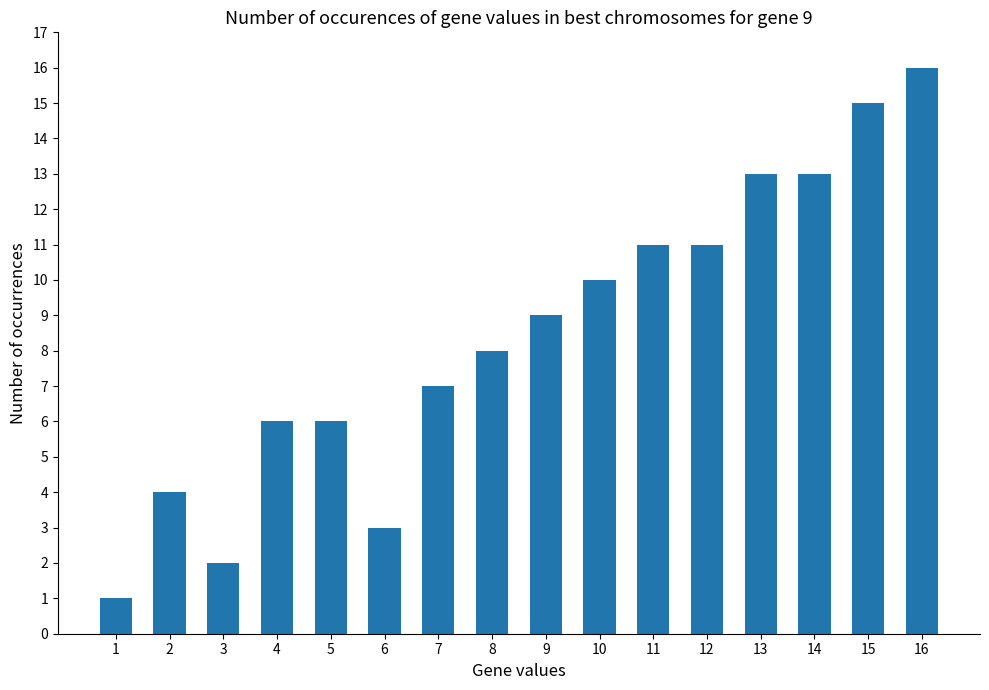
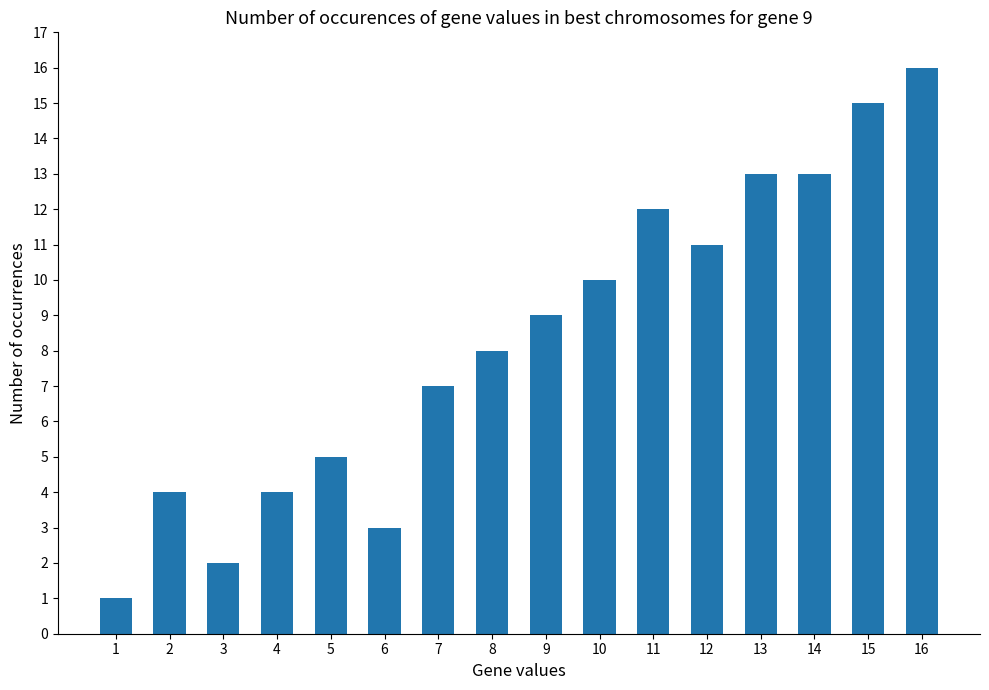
4: 6 -> 4
5: 6 -> 5
11: 11 -> 12
